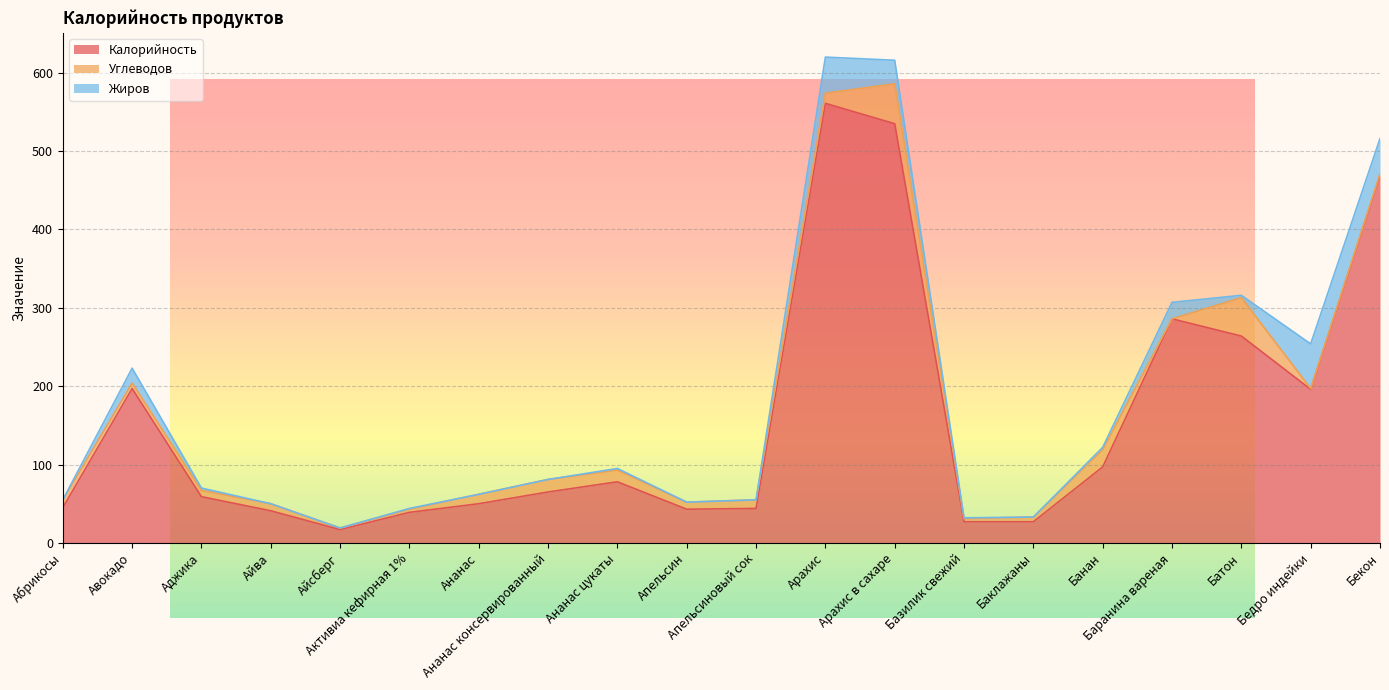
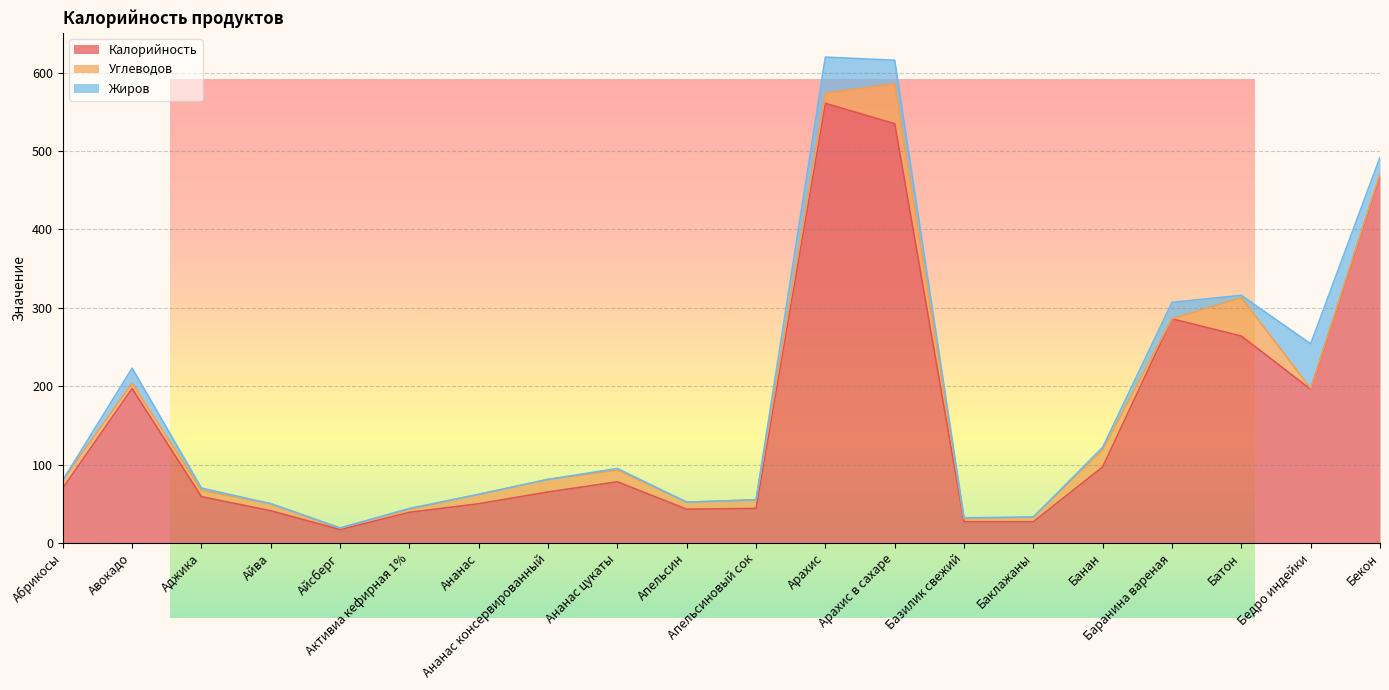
Калорийность, Абрикосы: 50 -> 70
Жиров, Бекон: 50 -> 20
